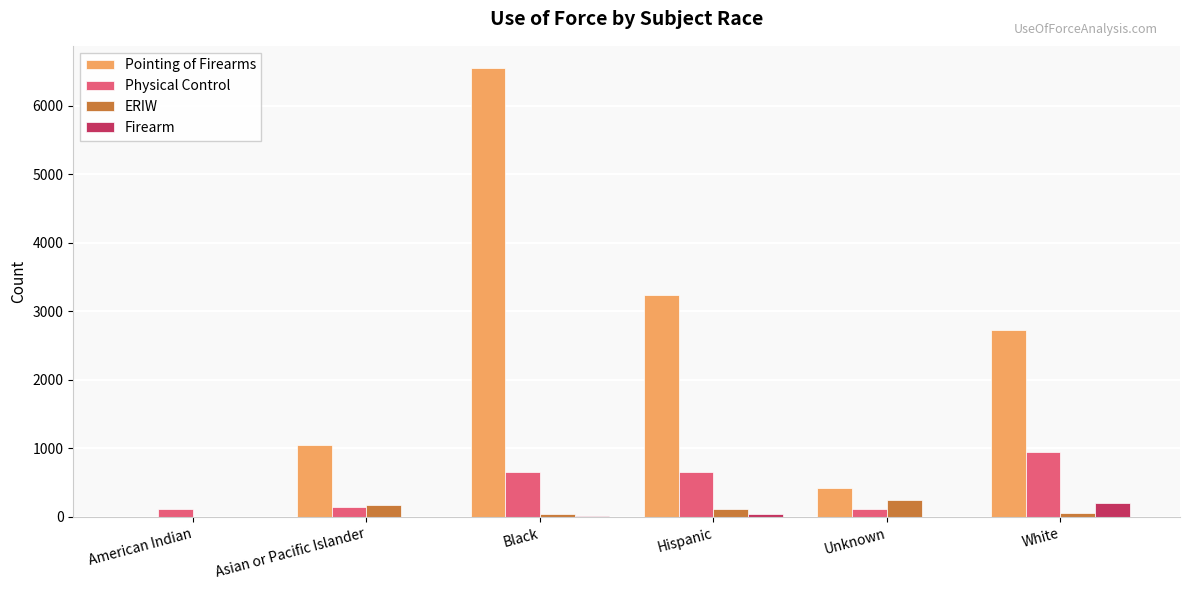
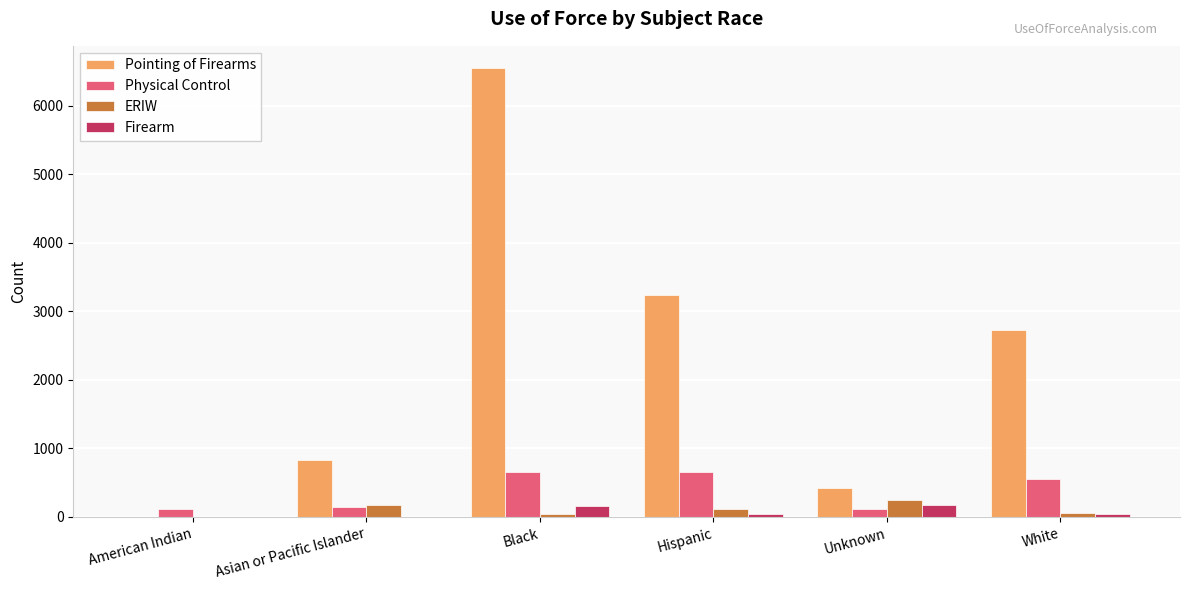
Pointing of Firearms, Asian or Pacific Islander: 1000 -> 800
Firearm, Black: 0 -> 200
Firearm, Unknown: 0 -> 200
Physical Control, White: 900 -> 600
Firearm, White: 200 -> 0
